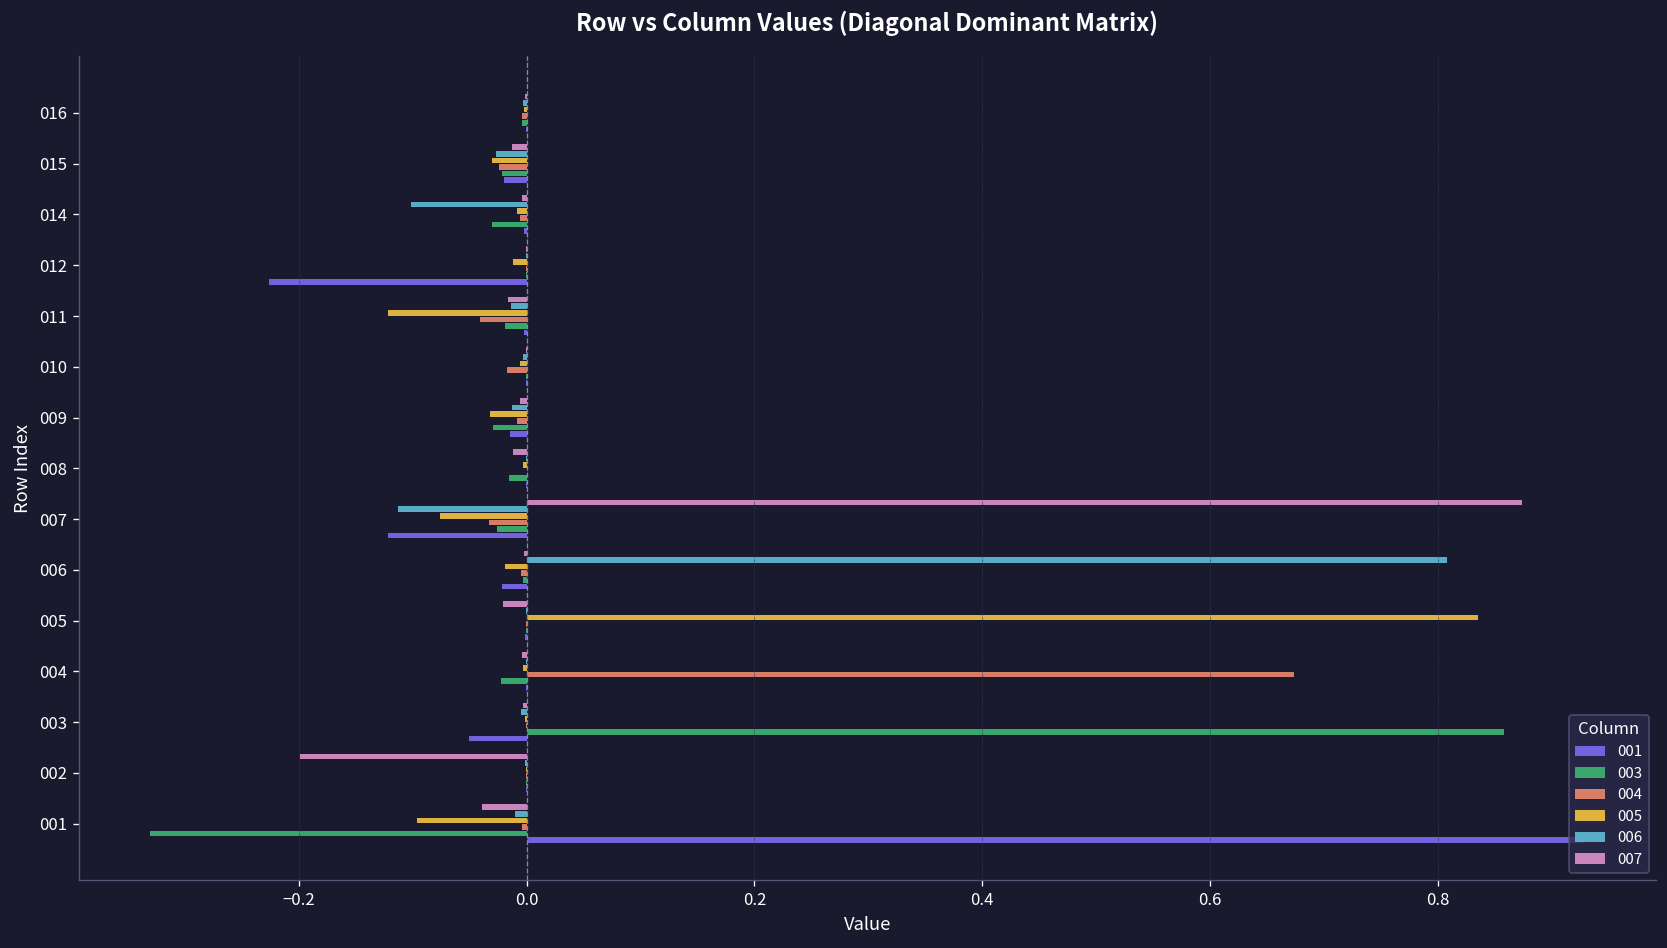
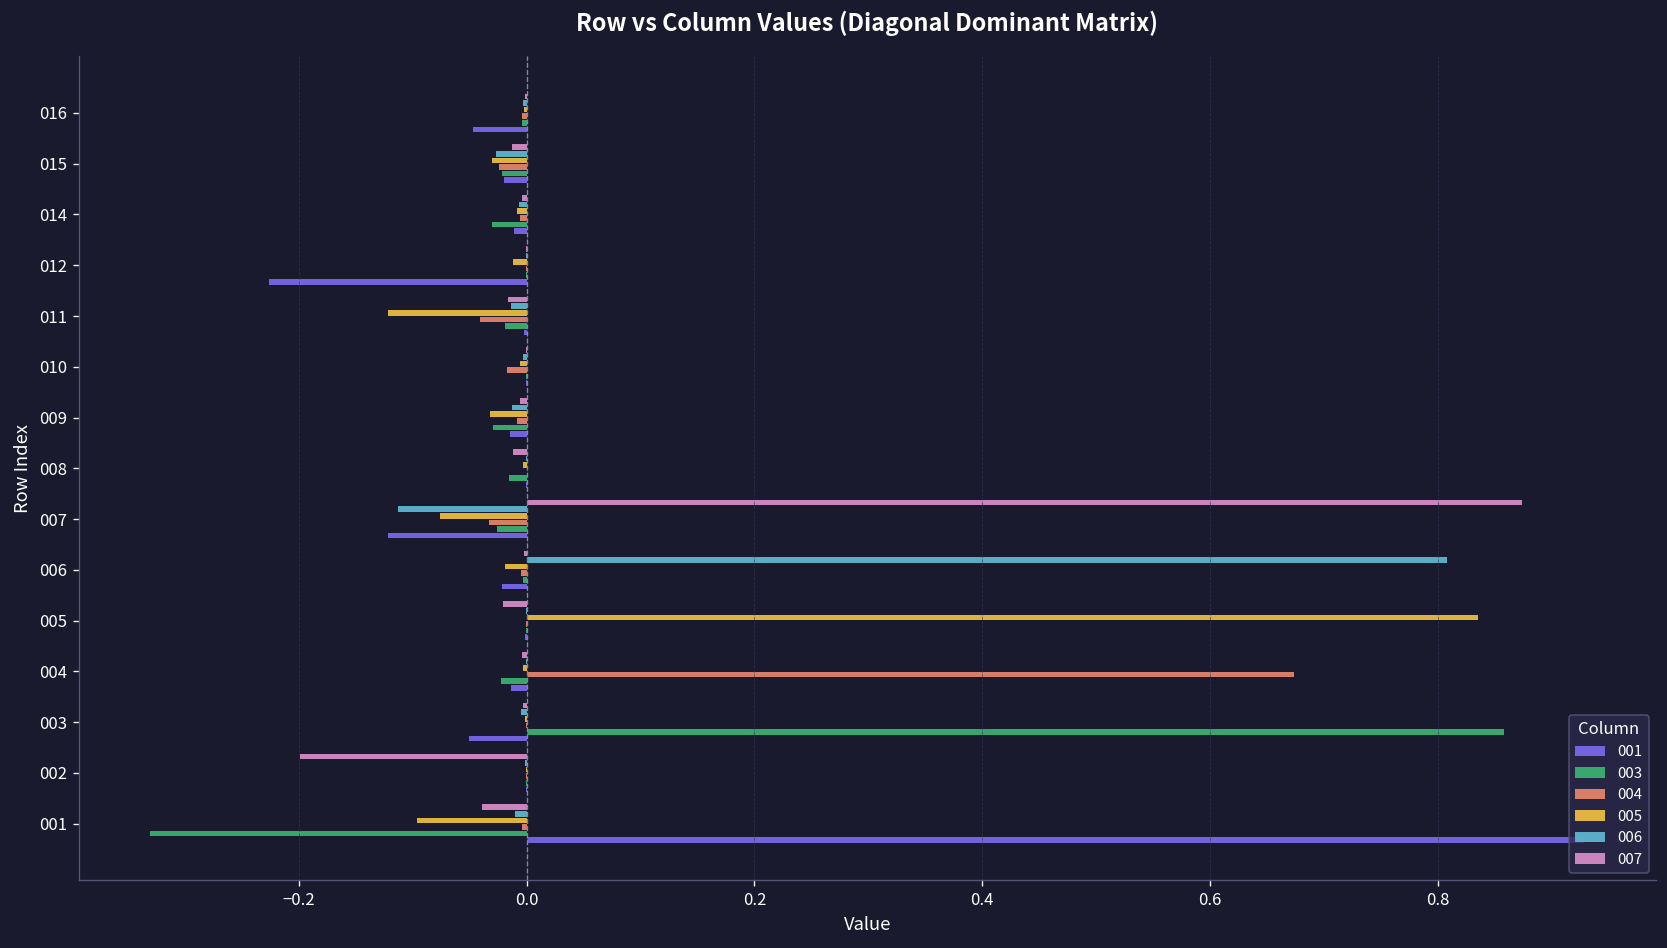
001, 016: 0.00 -> -0.05
006, 014: -0.10 -> -0.01
001, 014: 0.00 -> -0.01
001, 004: 0.00 -> -0.01
